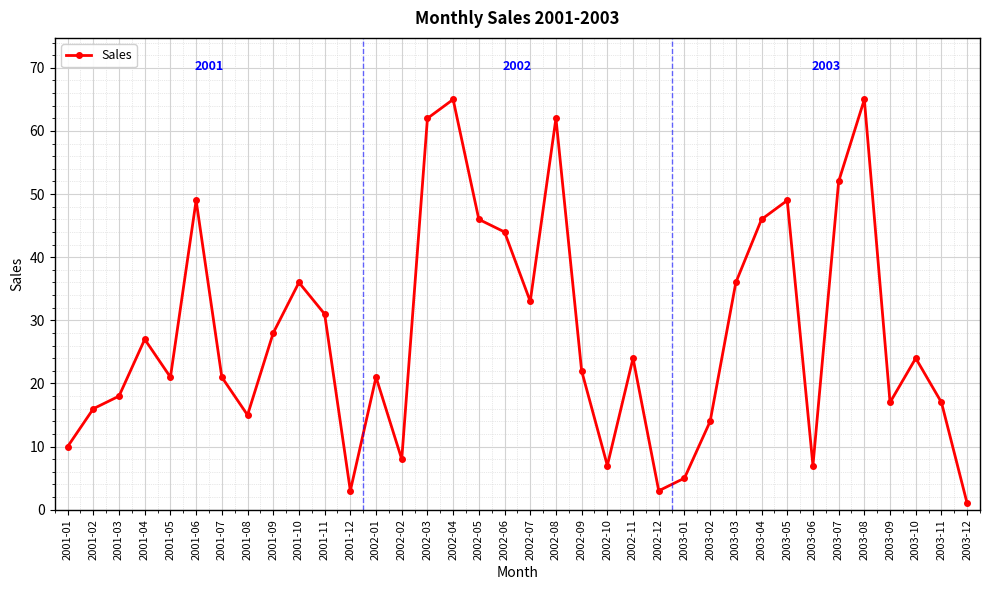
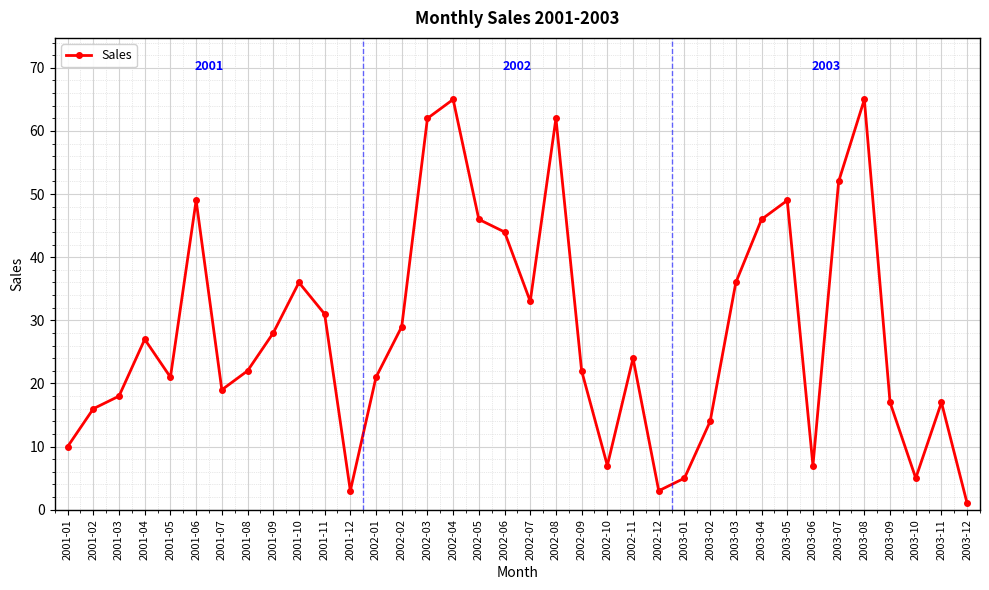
2001-07: 21 -> 19
2001-08: 15 -> 22
2002-02: 8 -> 29
2003-10: 24 -> 5
